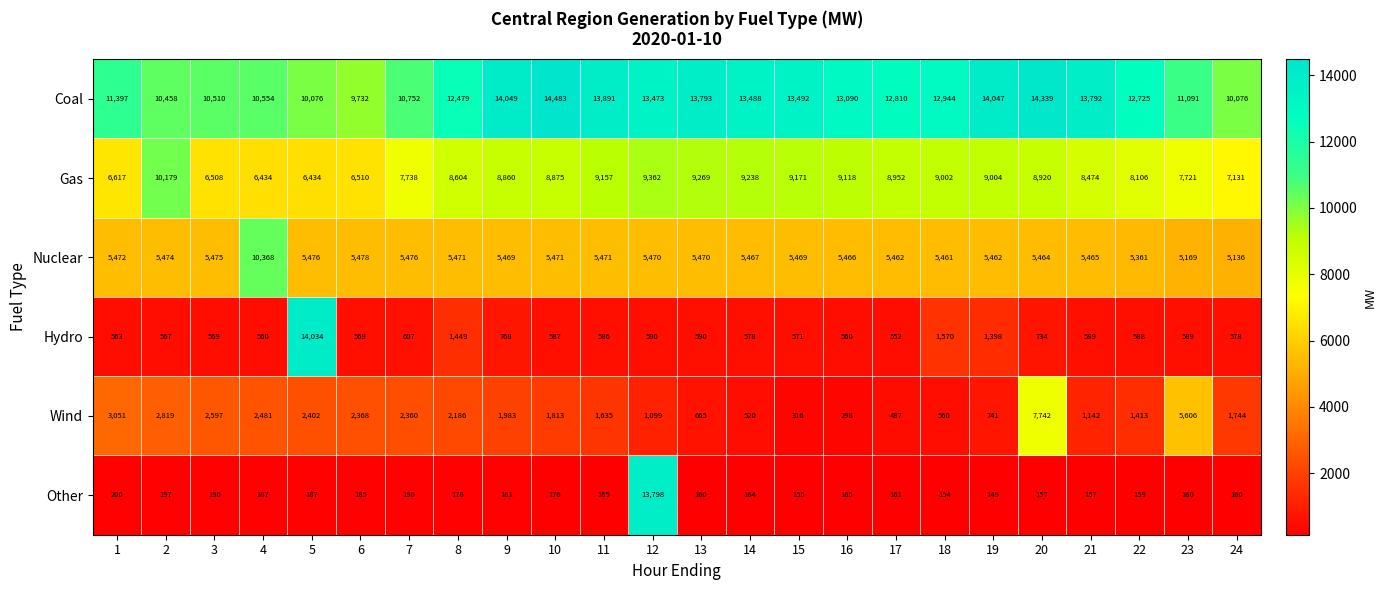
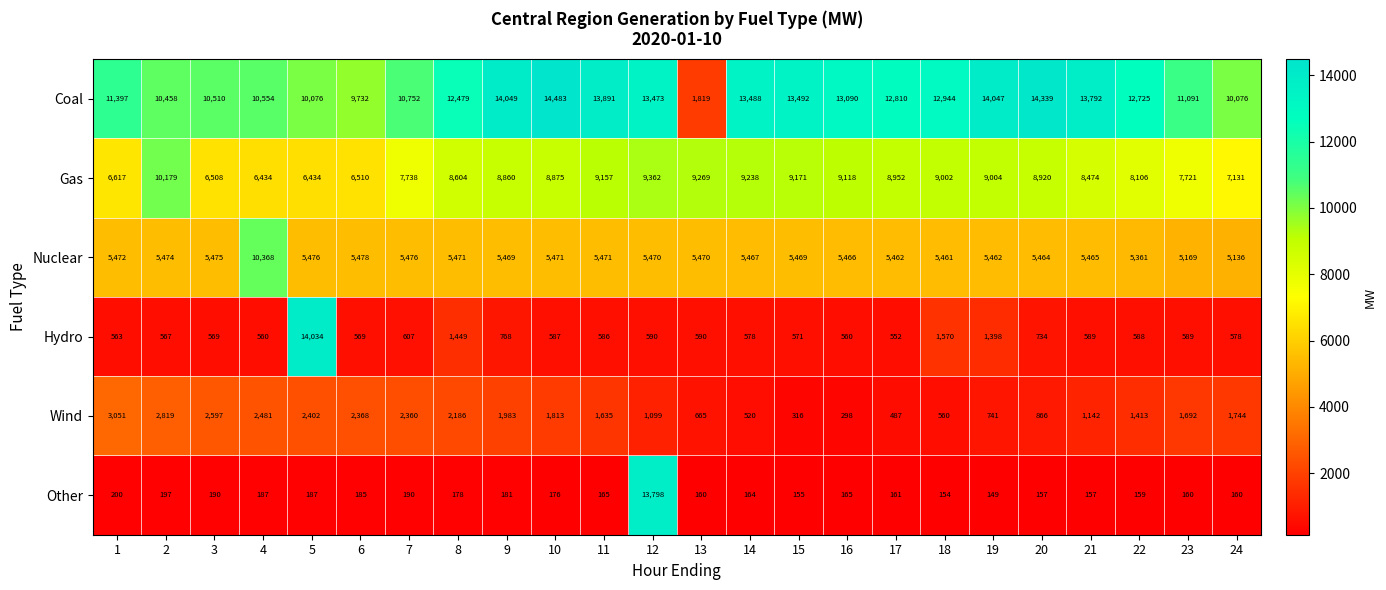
Coal, 13: 13,793 -> 1,819
Wind, 20: 7,742 -> 866
Wind, 23: 5,606 -> 1,692
